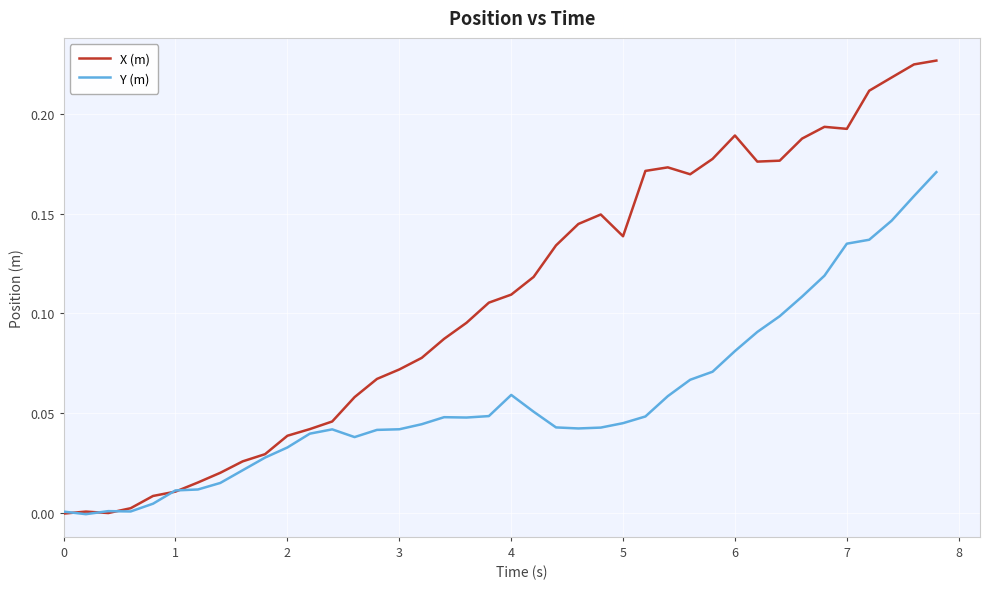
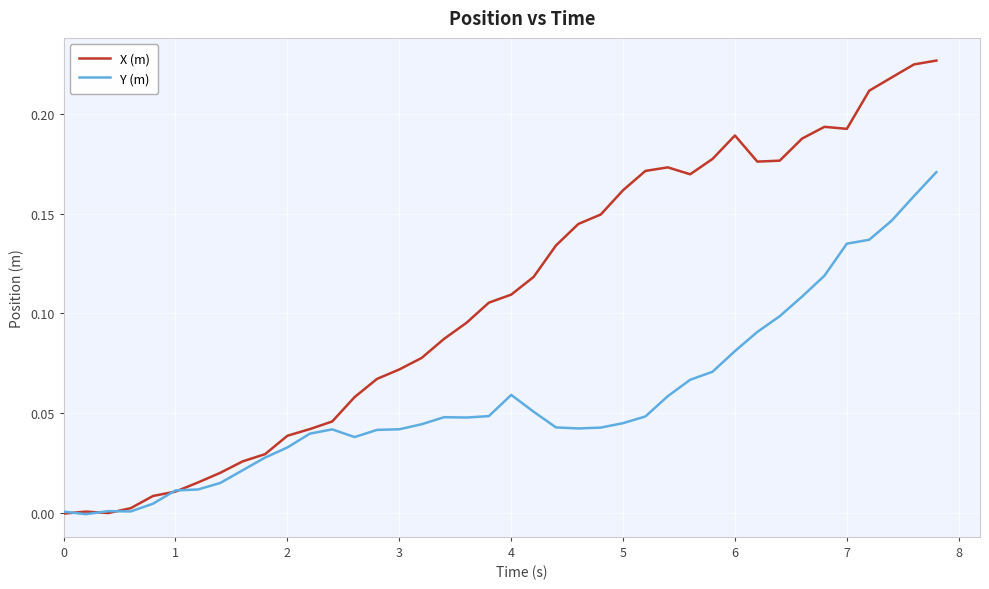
X (m), 5: 0.139 -> 0.162
